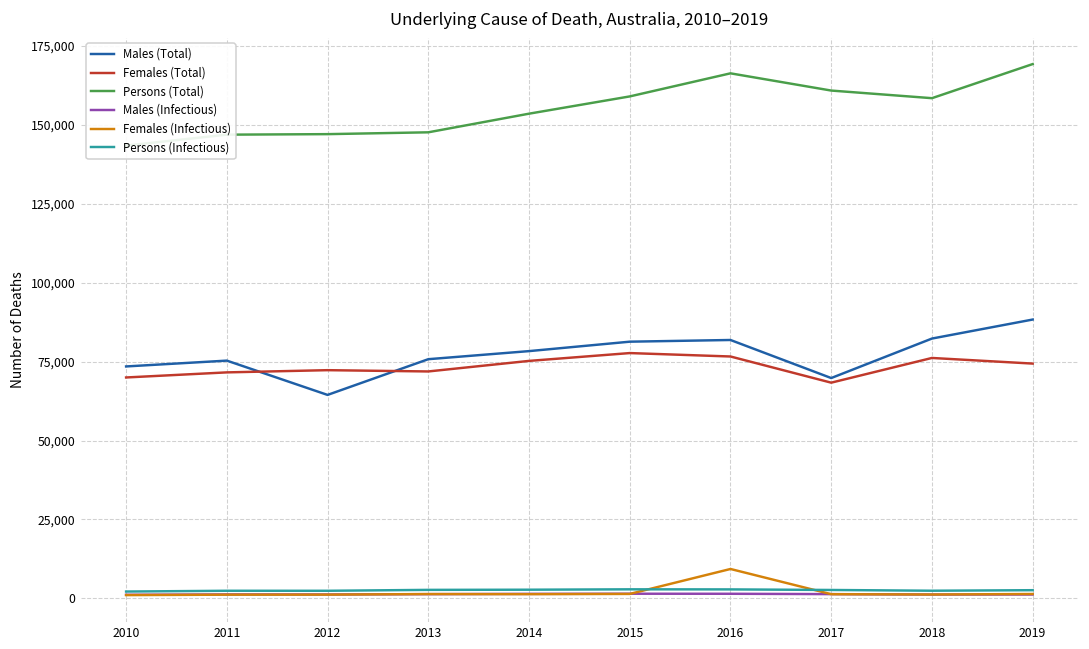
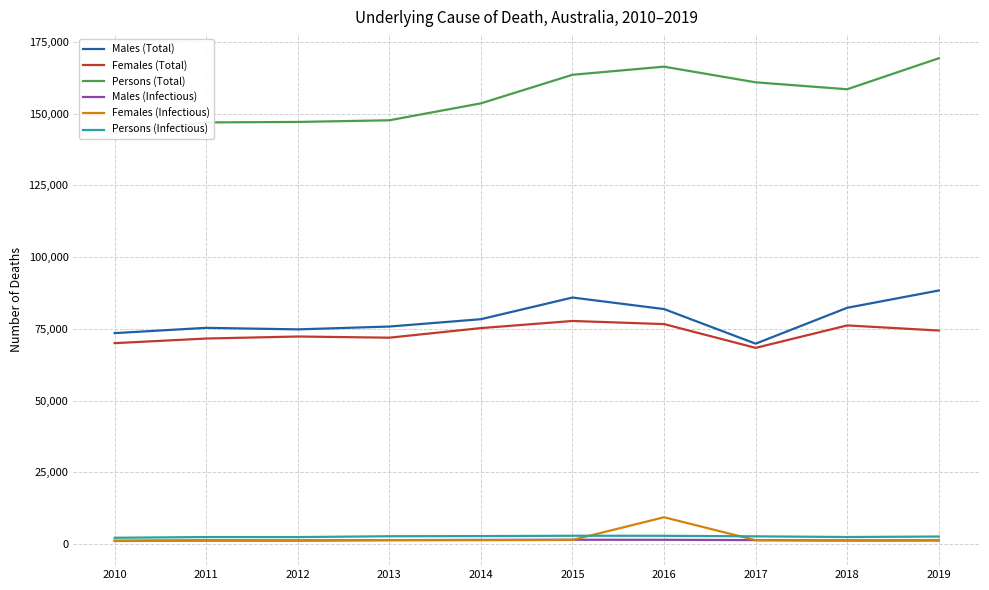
Males (Total), 2012: 64,000 -> 75,000
Males (Total), 2015: 81,000 -> 86,000
Persons (Total), 2015: 159,000 -> 164,000
